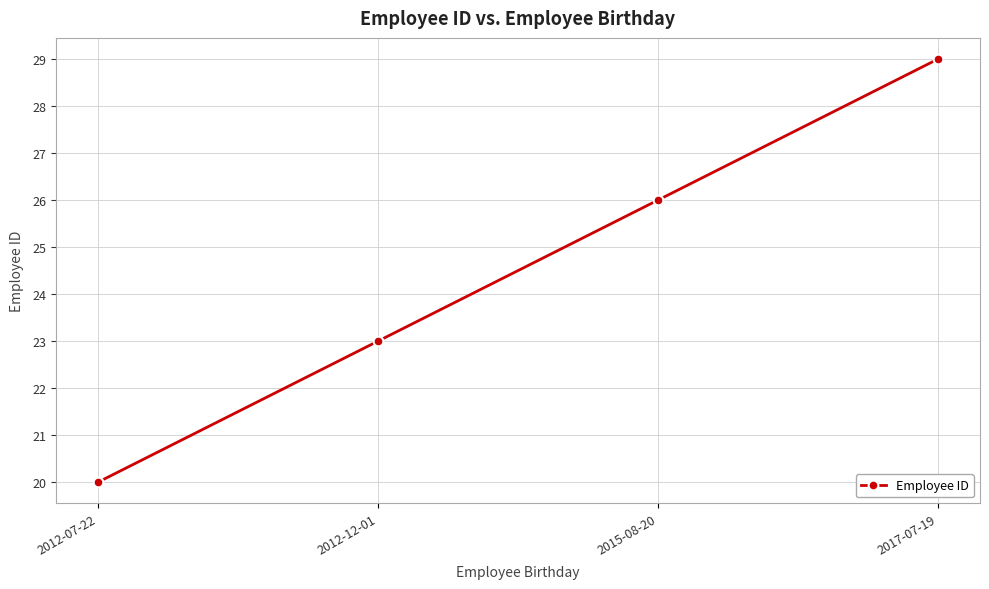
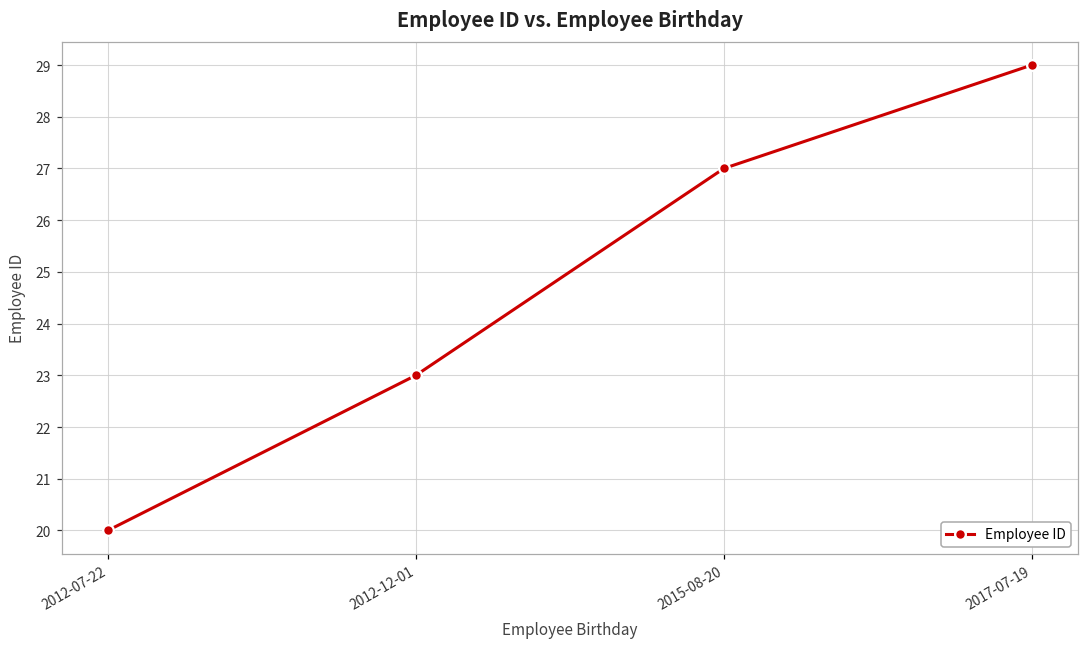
2015-08-20: 26 -> 27
